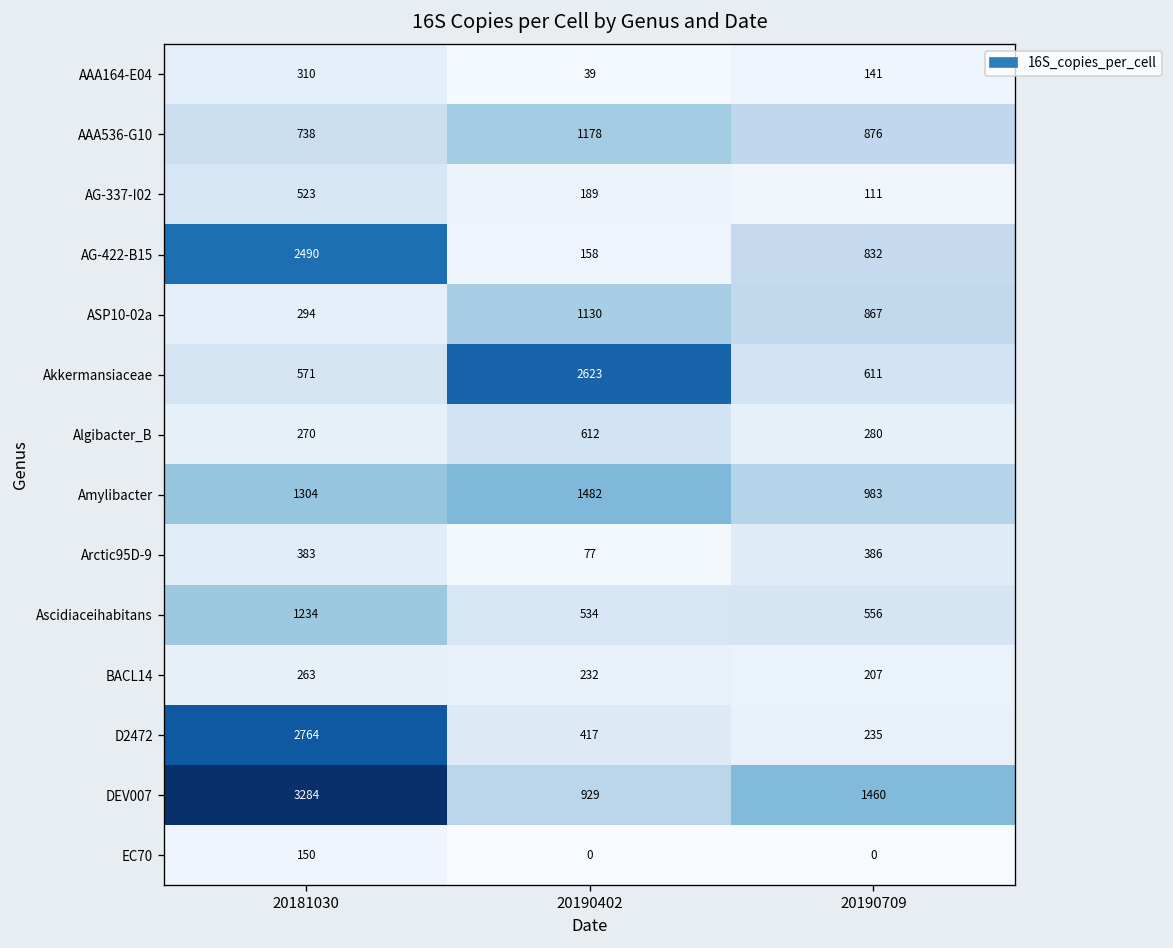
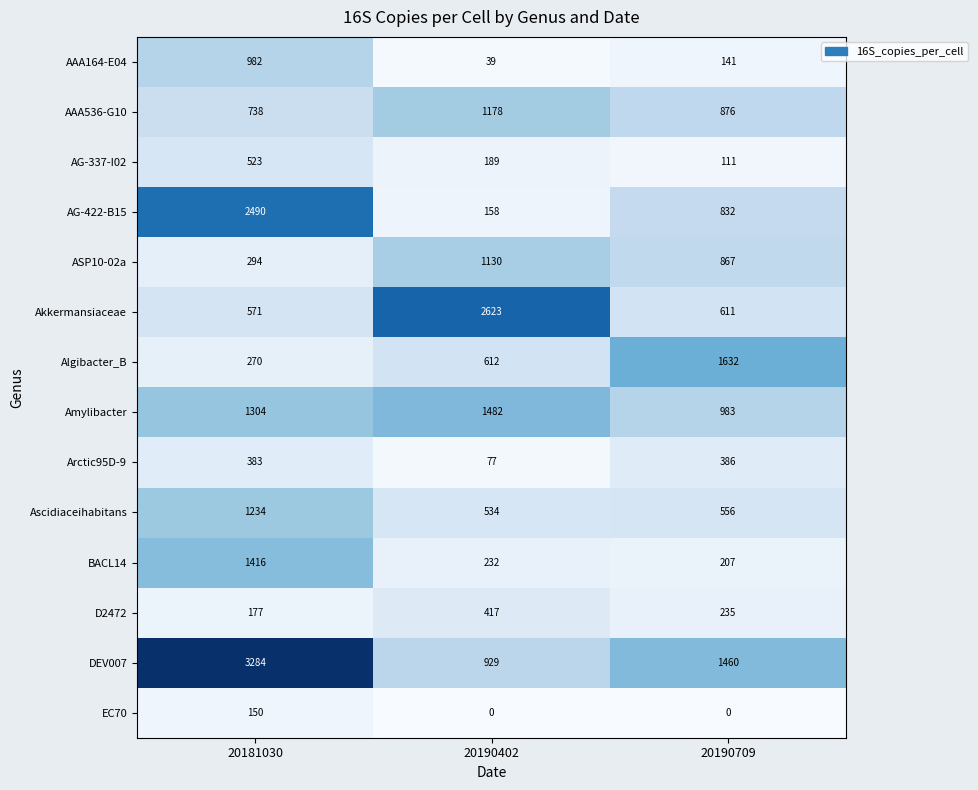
AAA164-E04, 20181030: 310 -> 982
Algibacter_B, 20190709: 280 -> 1632
BACL14, 20181030: 263 -> 1416
D2472, 20181030: 2764 -> 177
